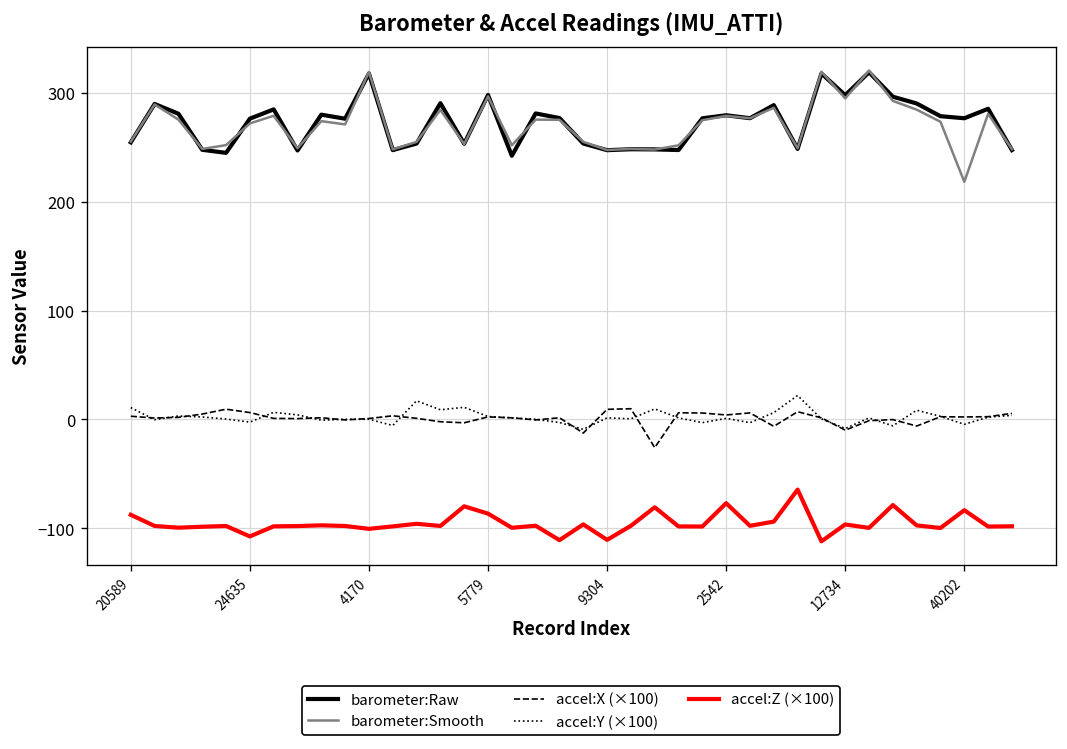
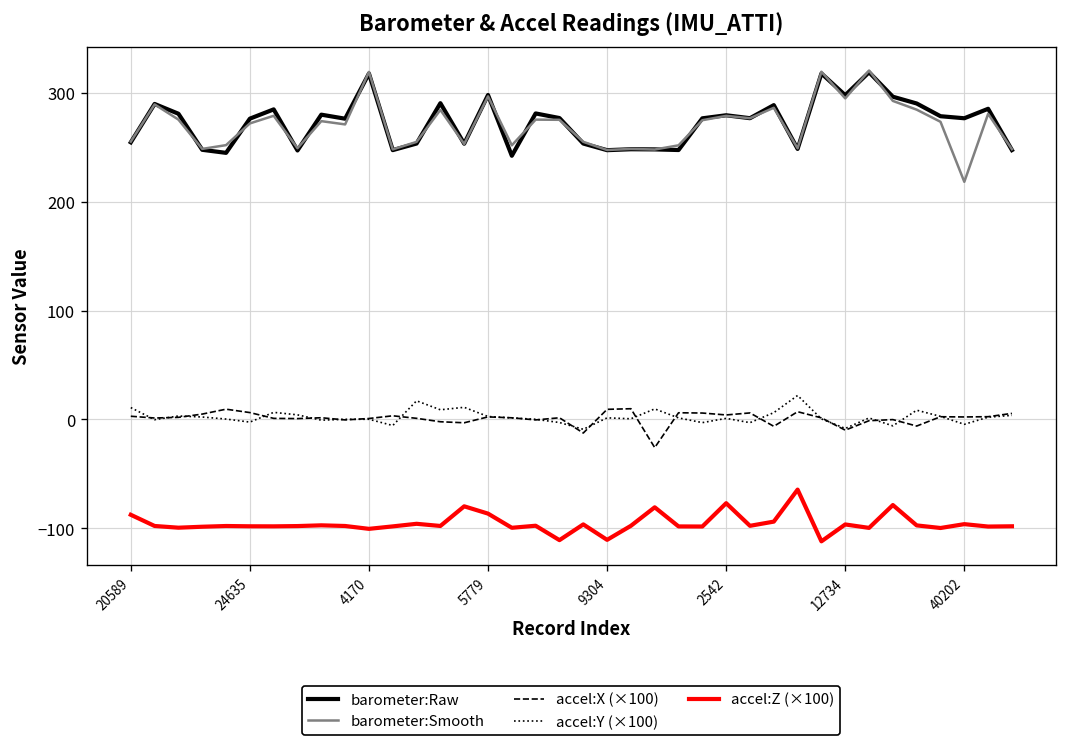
accel:Z (×100), 24635: -110 -> -100
accel:Z (×100), 40202: -80 -> -100
